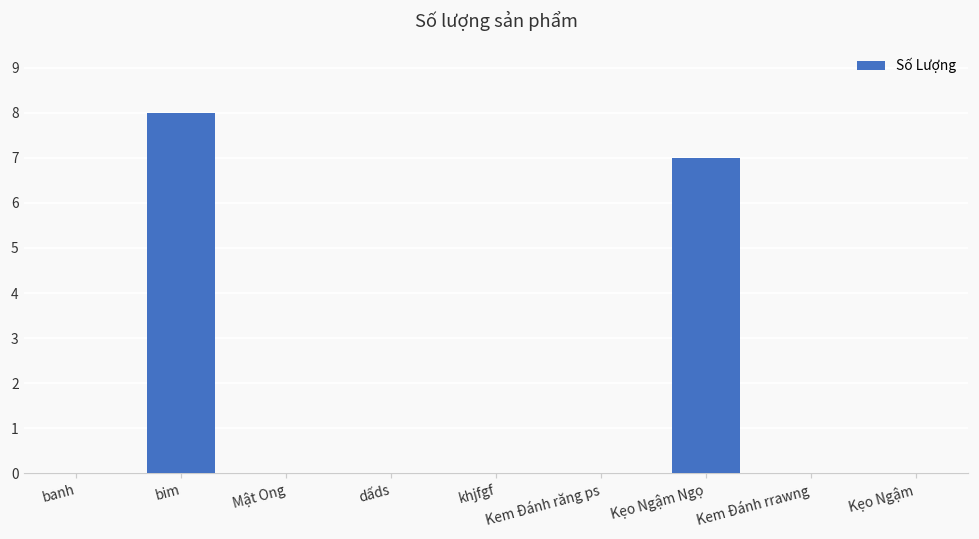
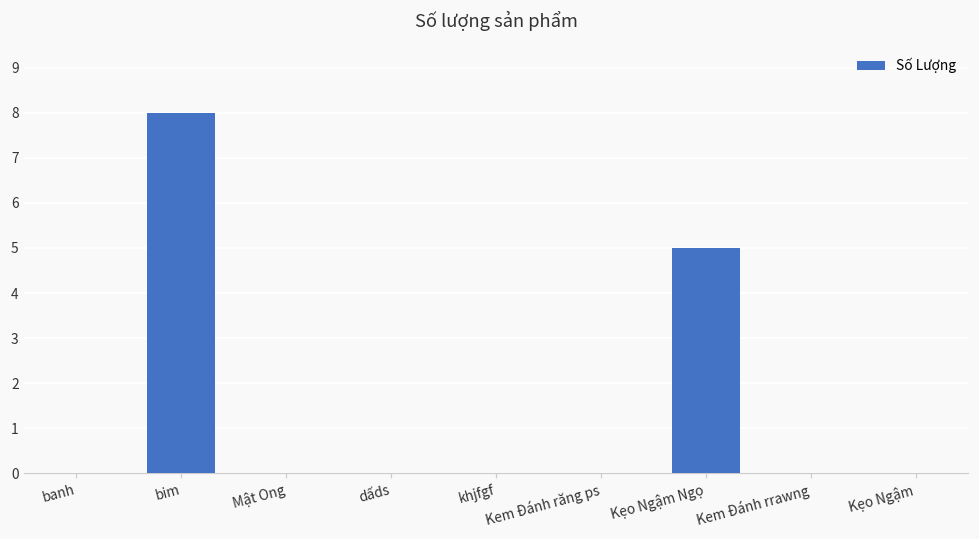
Kẹo Ngậm Ngọ: 7 -> 5
